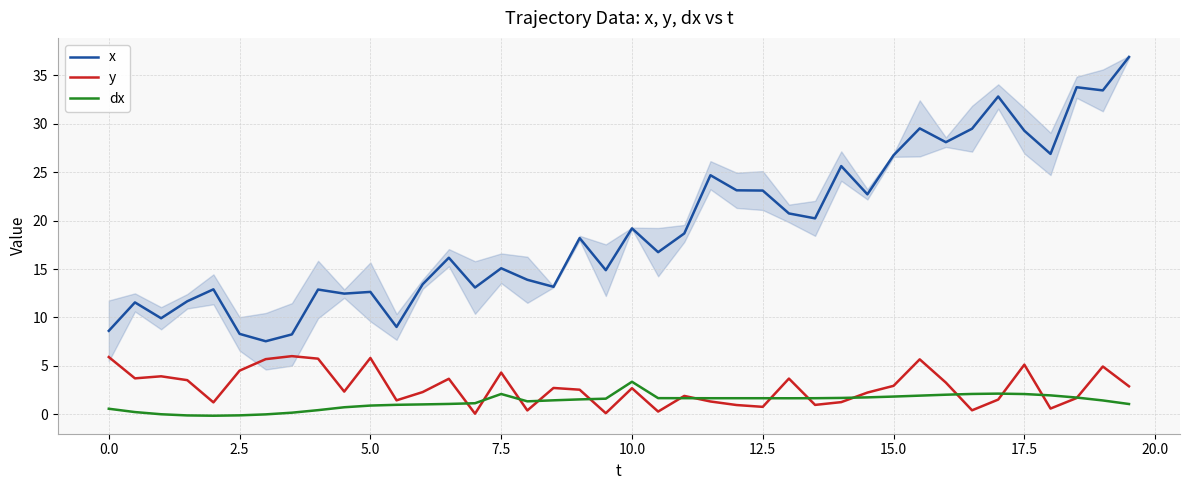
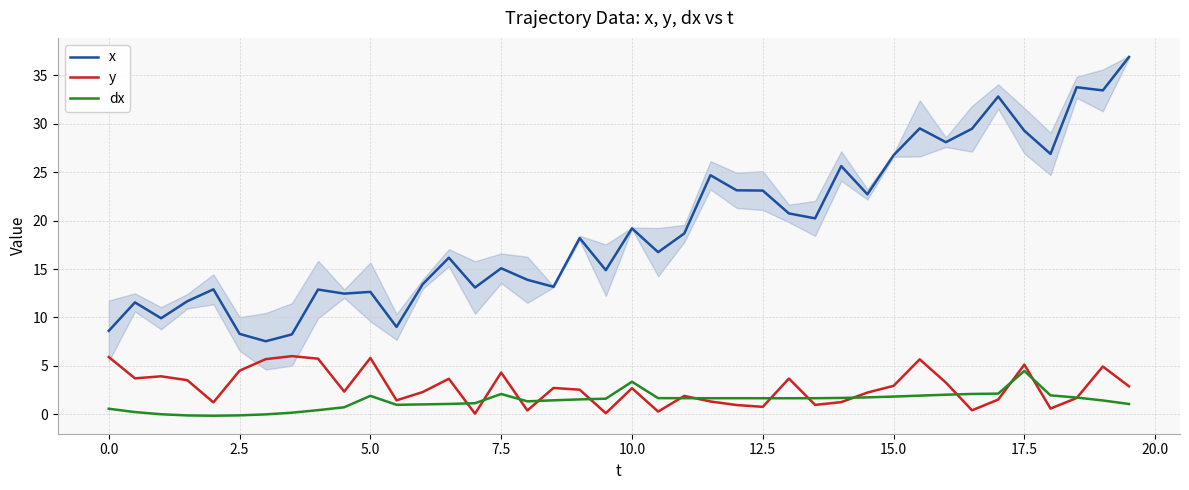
dx, 5.0: 1 -> 2
dx, 17.5: 2 -> 4
